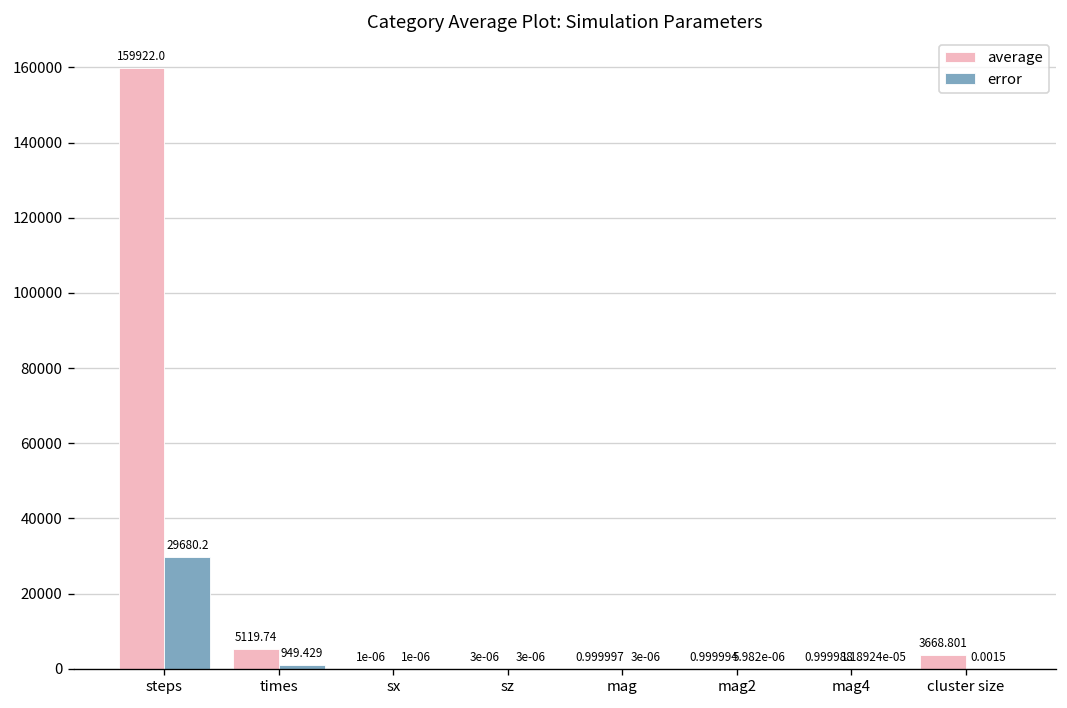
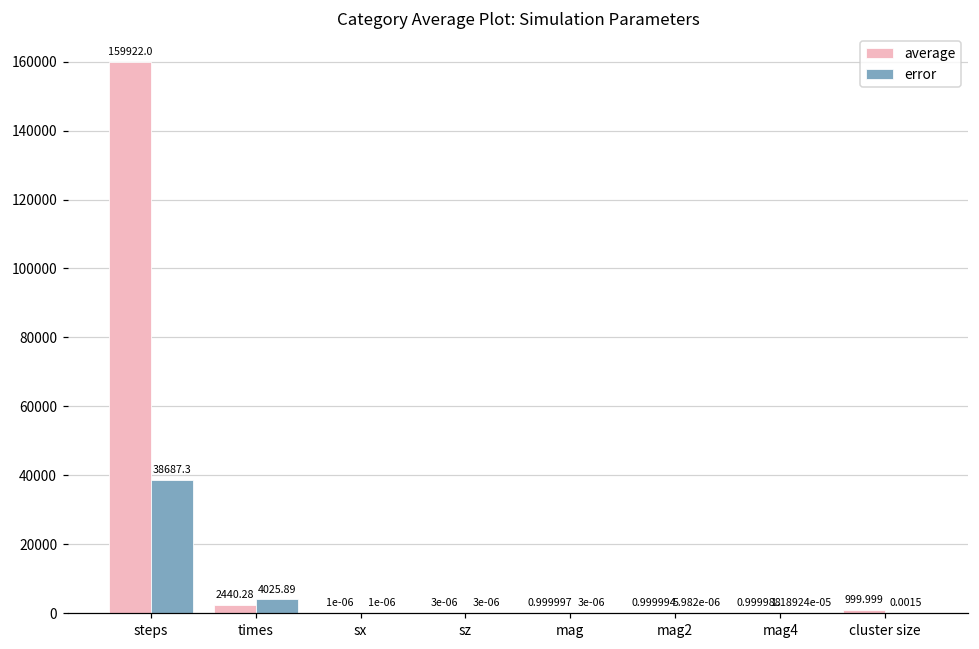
error, steps: 29680.2 -> 38687.3
average, times: 5119.74 -> 2440.28
error, times: 949.429 -> 4025.89
average, cluster size: 3668.801 -> 999.999
